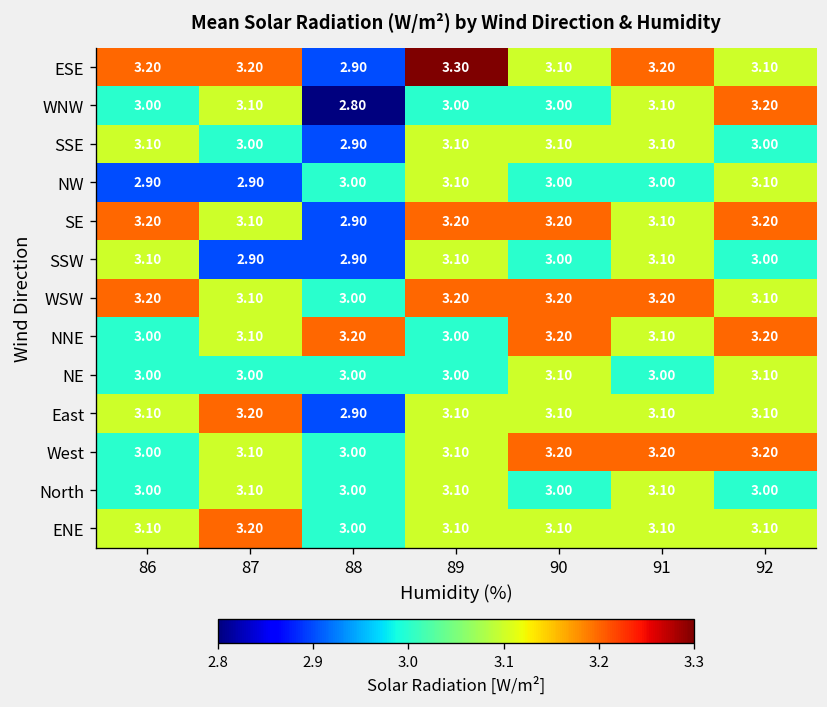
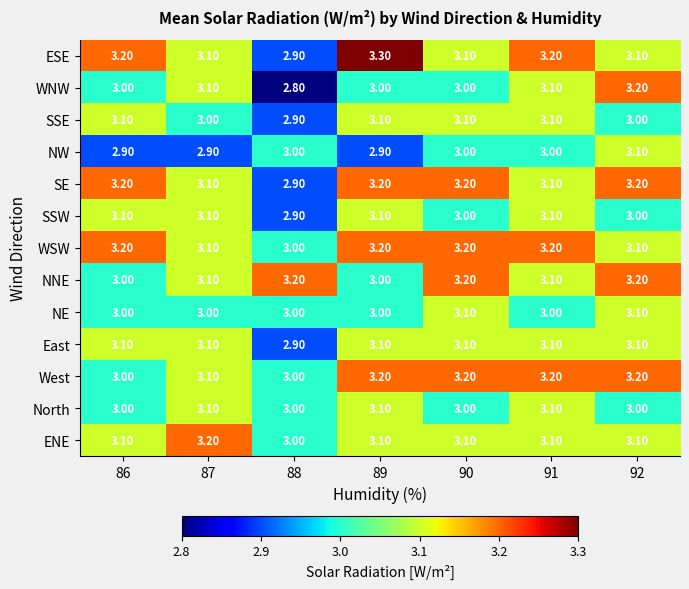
ESE, 87: 3.20 -> 3.10
NW, 89: 3.10 -> 2.90
SSW, 87: 2.90 -> 3.10
East, 87: 3.20 -> 3.10
West, 89: 3.10 -> 3.20
